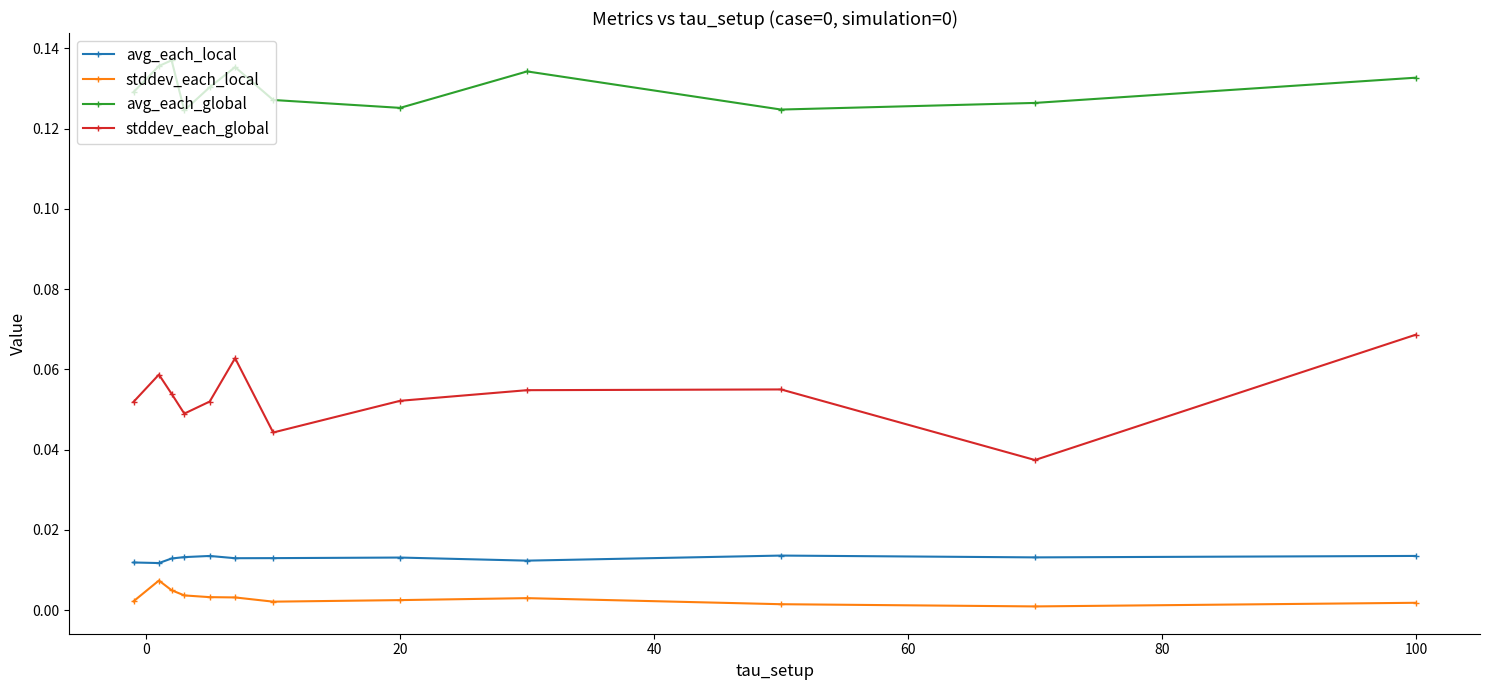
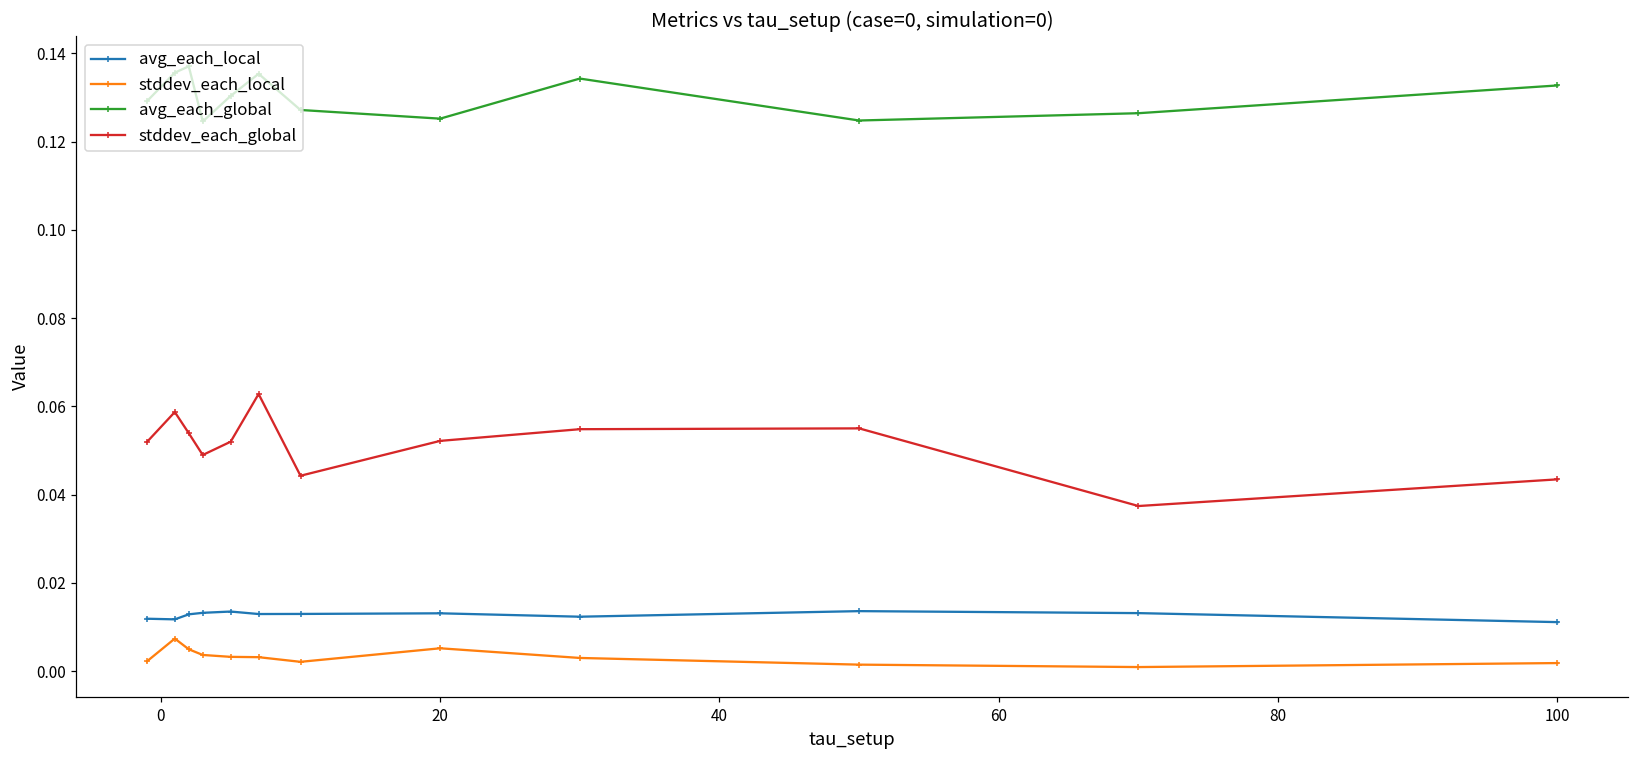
stddev_each_local, 20: 0.002 -> 0.005
avg_each_local, 100: 0.014 -> 0.011
stddev_each_global, 100: 0.069 -> 0.043
